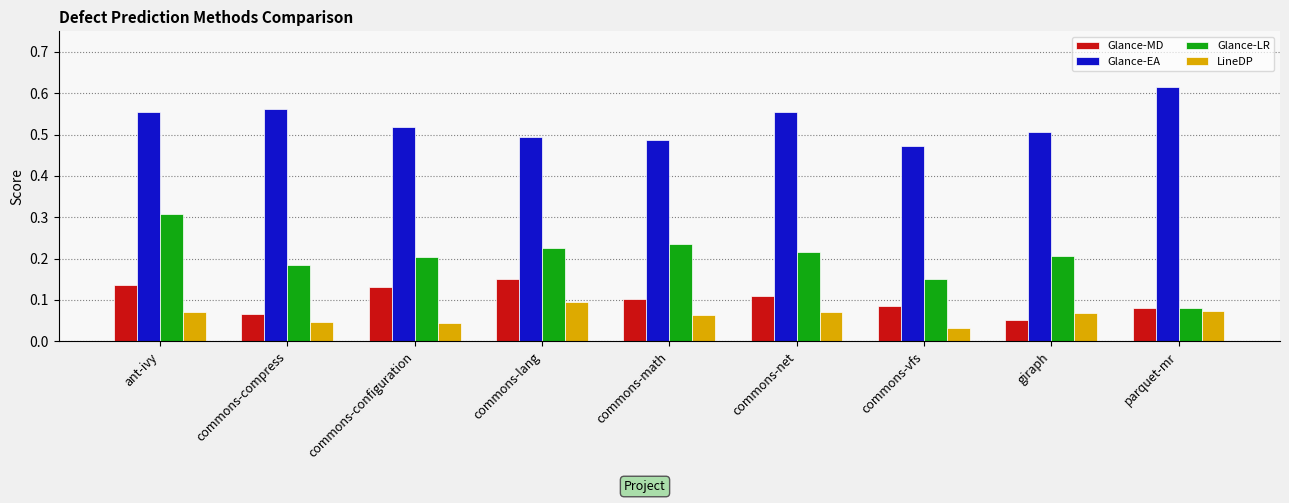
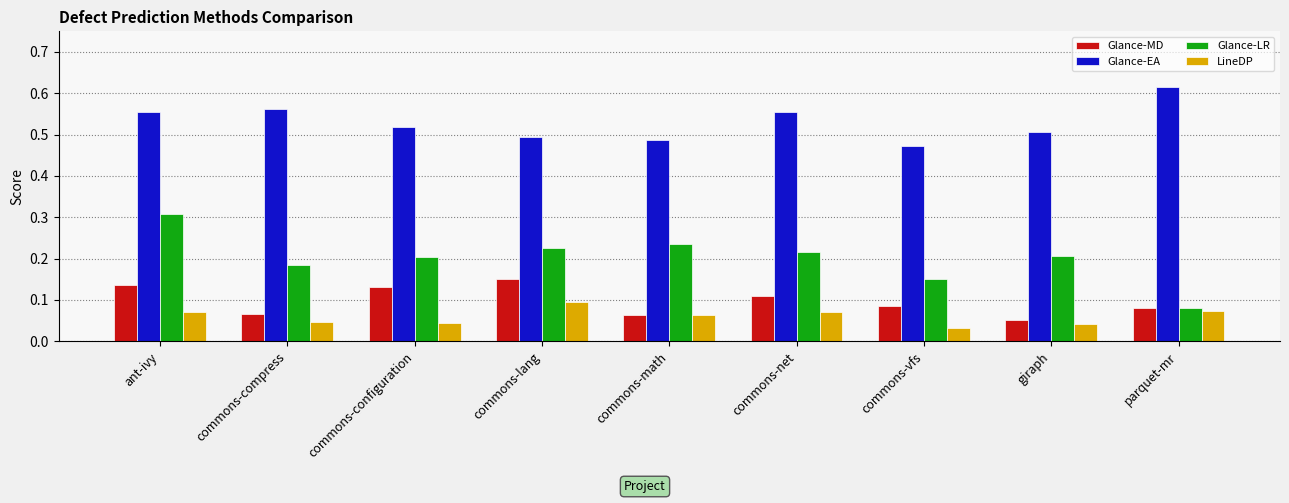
Glance-MD, commons-math: 0.10 -> 0.06
LineDP, giraph: 0.07 -> 0.04
